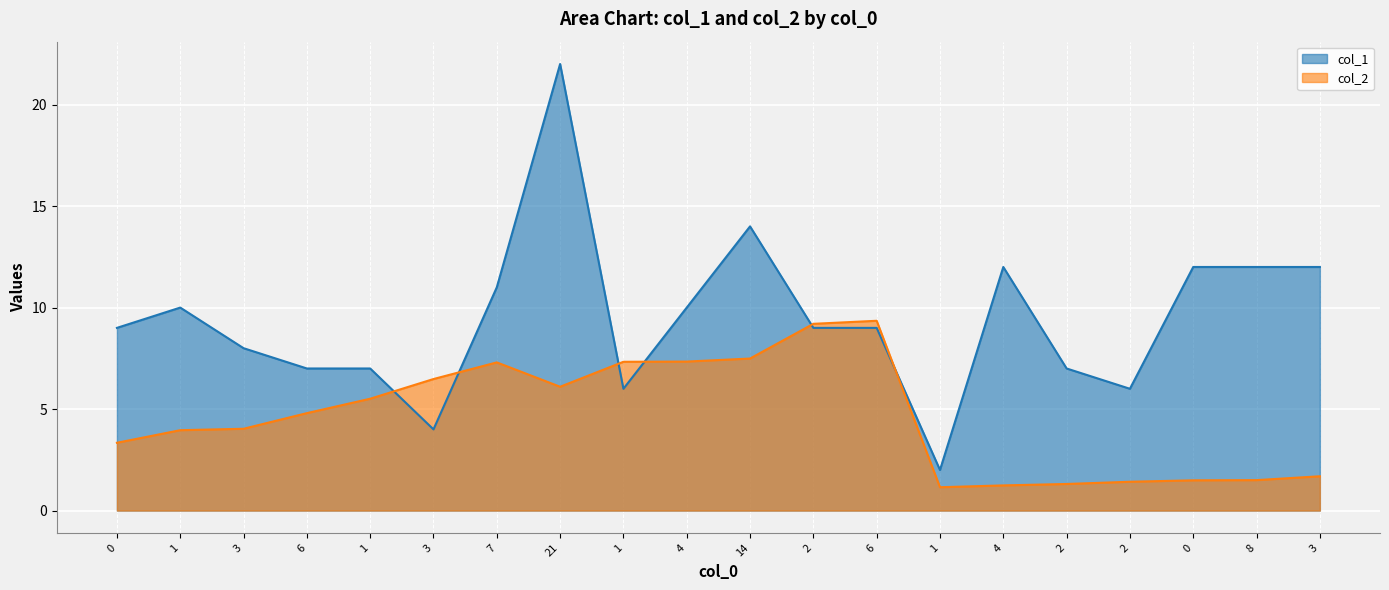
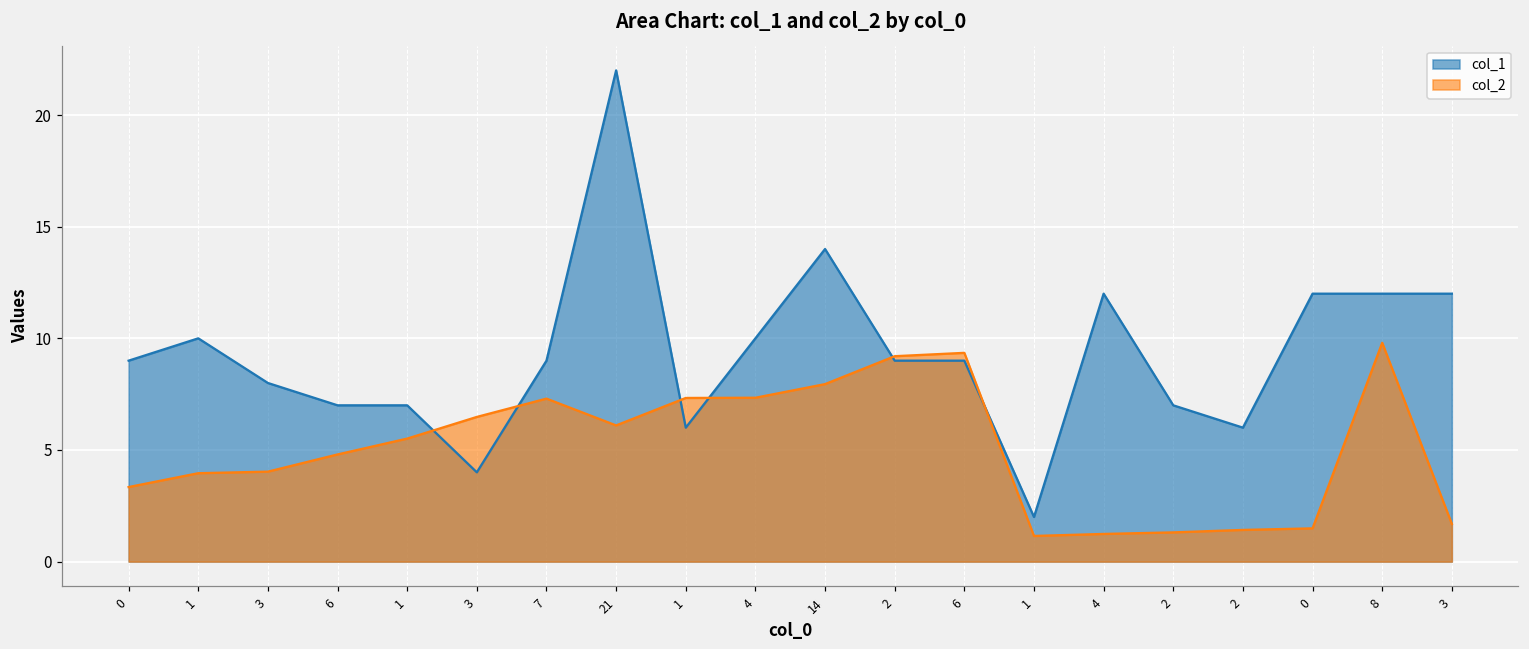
col_1, 7: 11 -> 9
col_2, 14: 7.5 -> 8.0
col_2, 8: 1.5 -> 9.8
